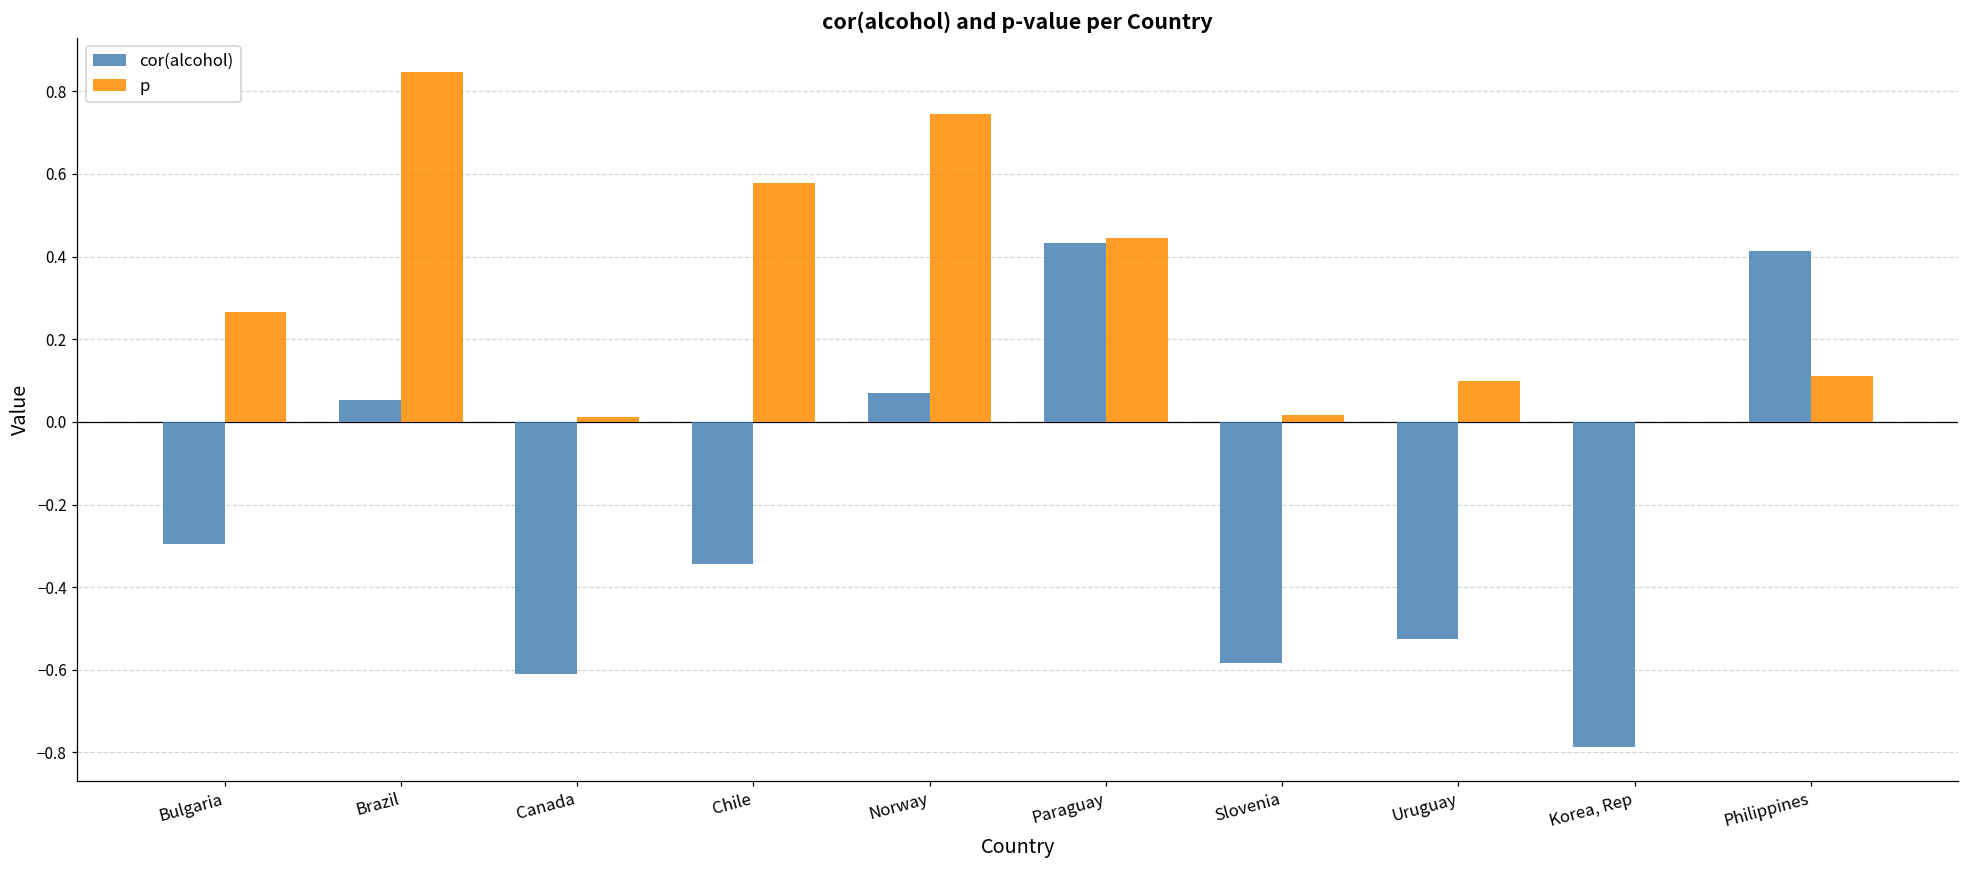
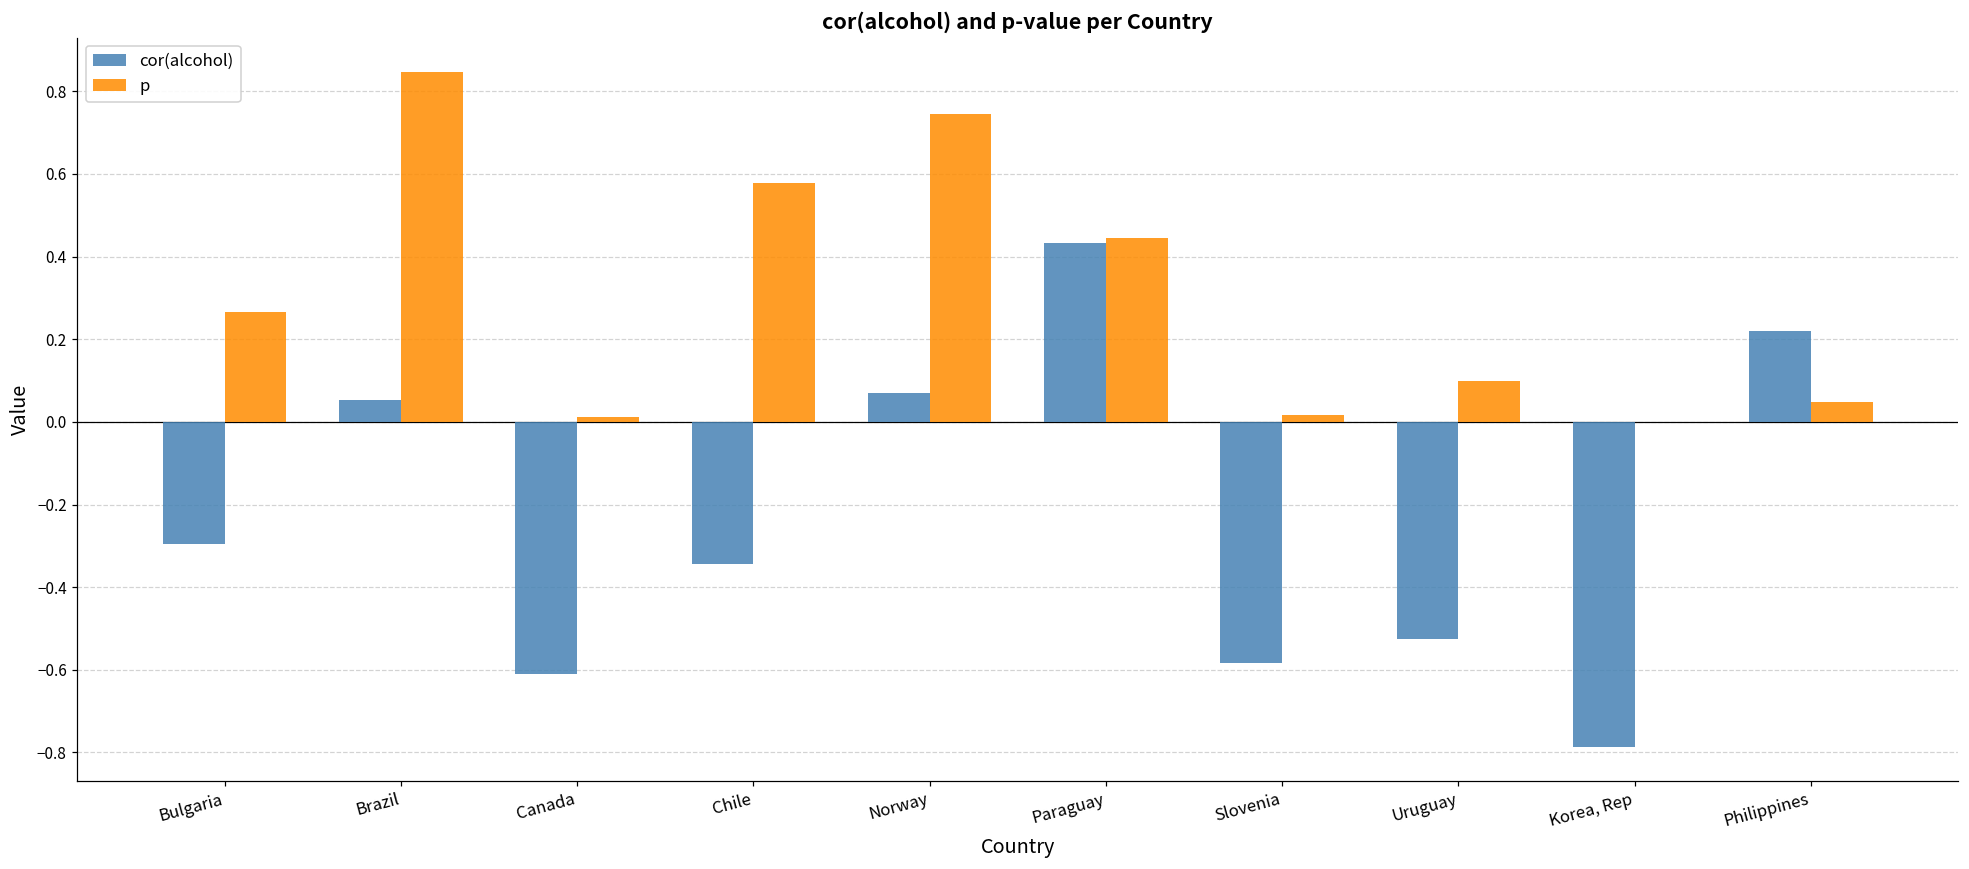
cor(alcohol), Philippines: 0.41 -> 0.22
p, Philippines: 0.11 -> 0.05
